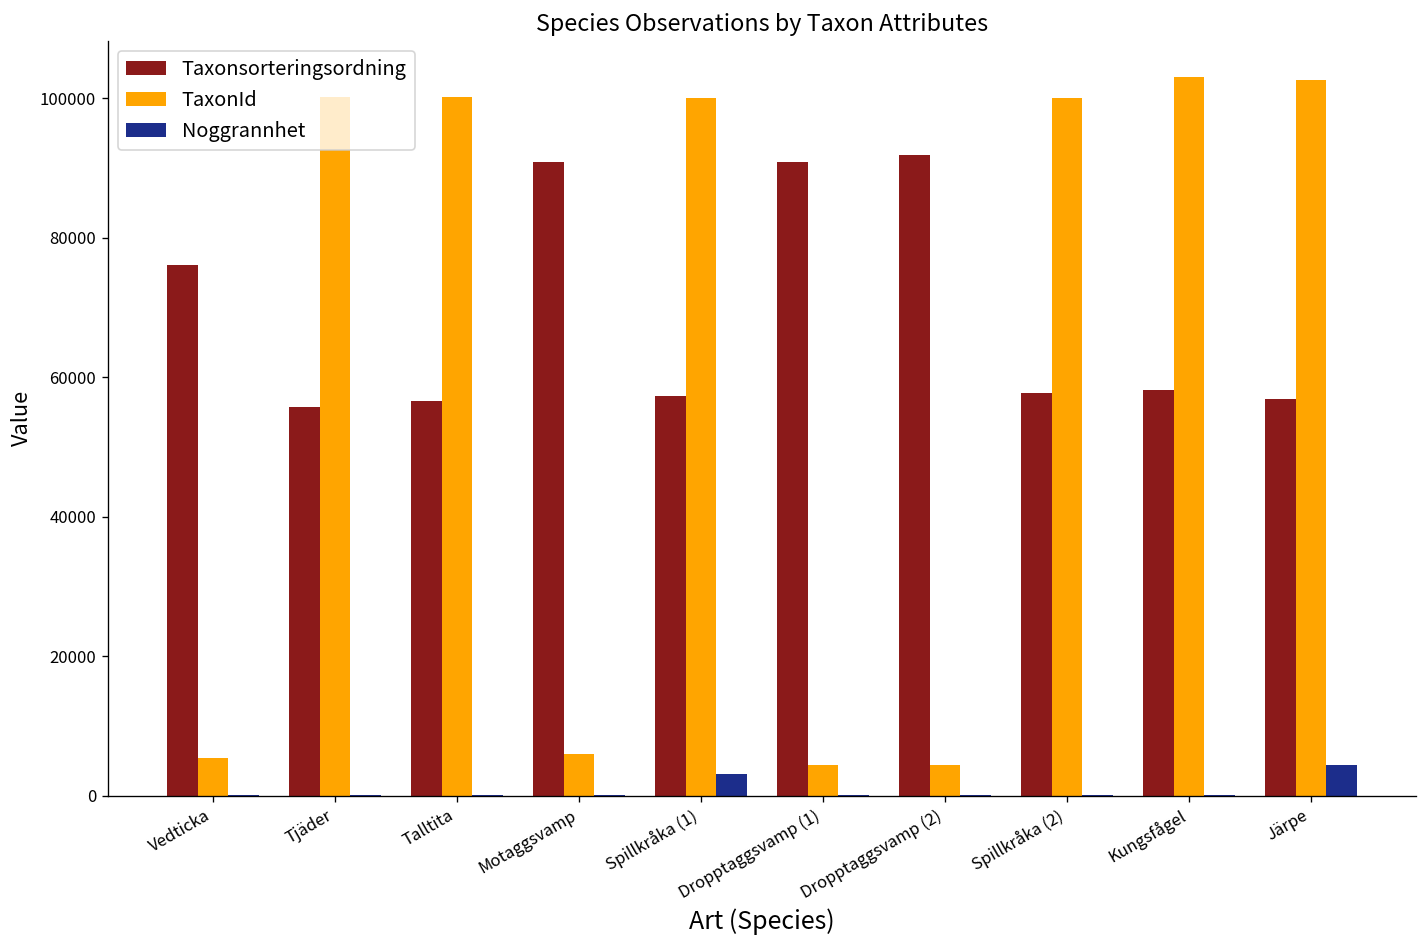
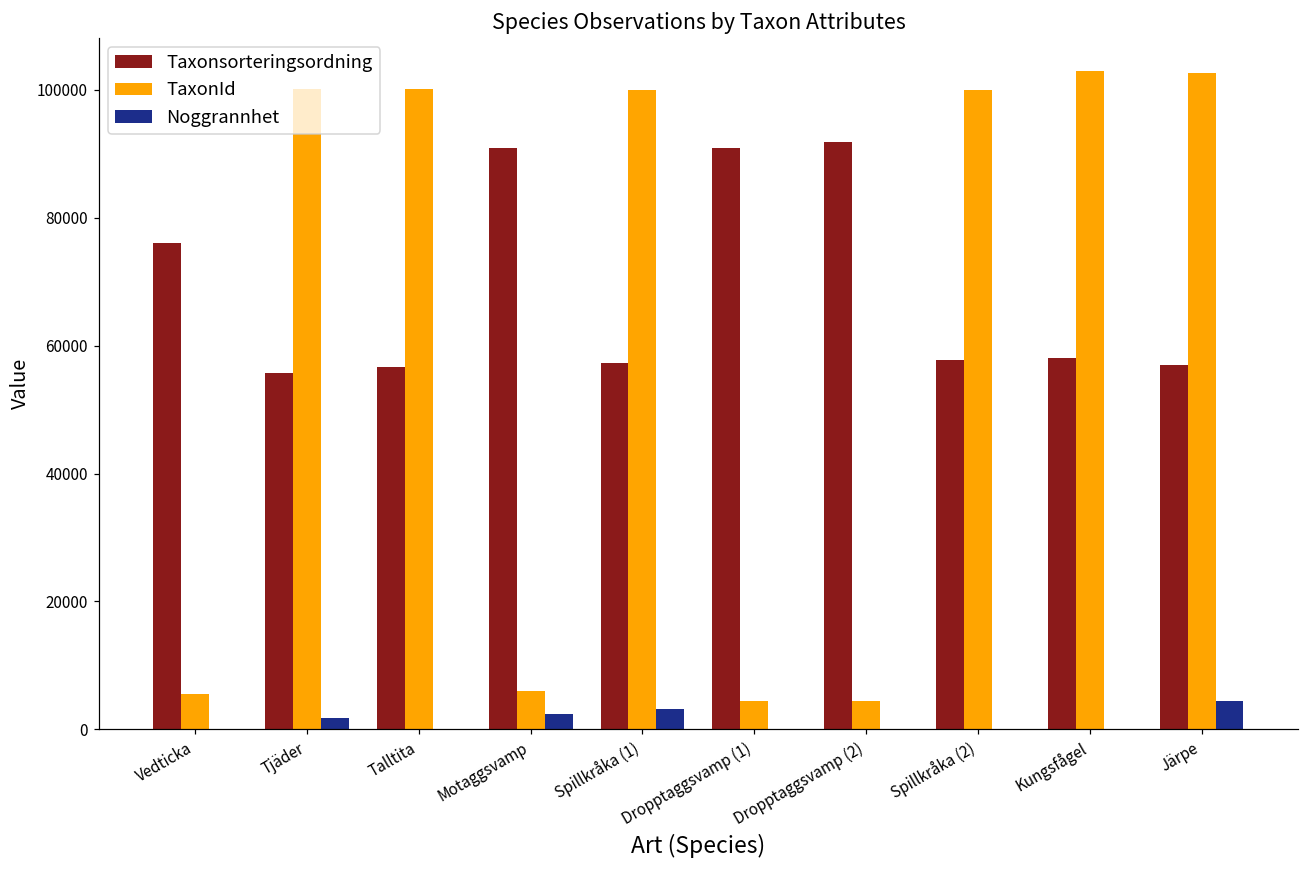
Noggrannhet, Tjäder: 0 -> 2000
Noggrannhet, Motaggsvamp: 0 -> 2000
